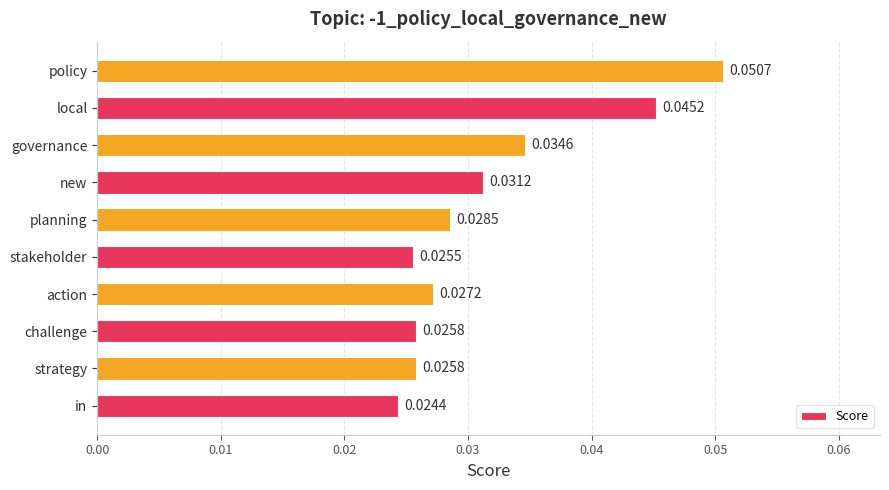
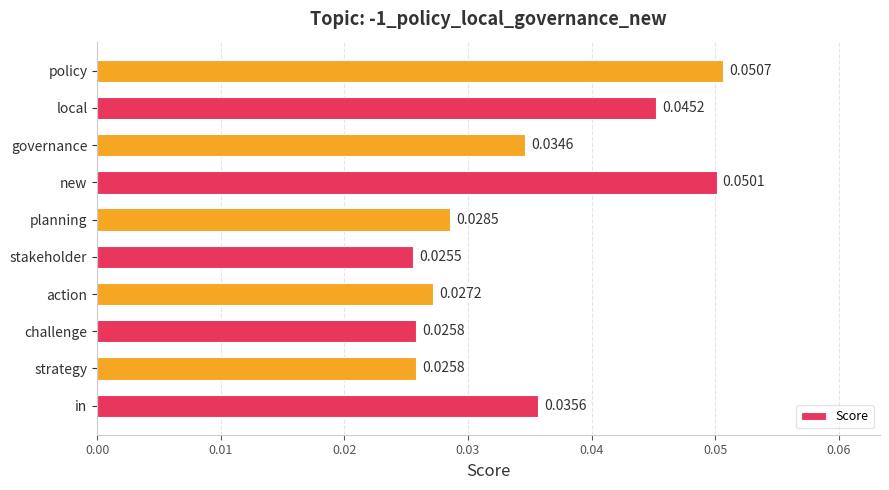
new: 0.0312 -> 0.0501
in: 0.0244 -> 0.0356
